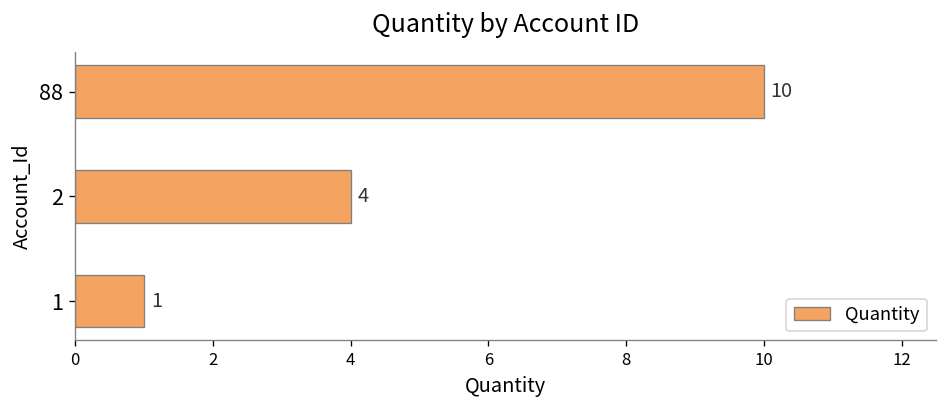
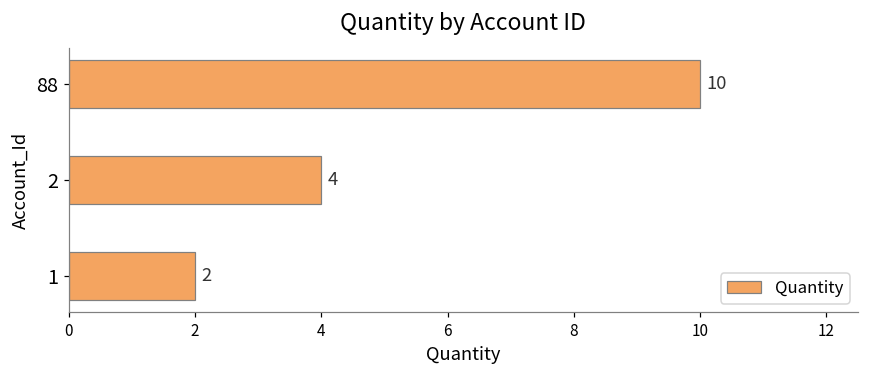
1: 1 -> 2
